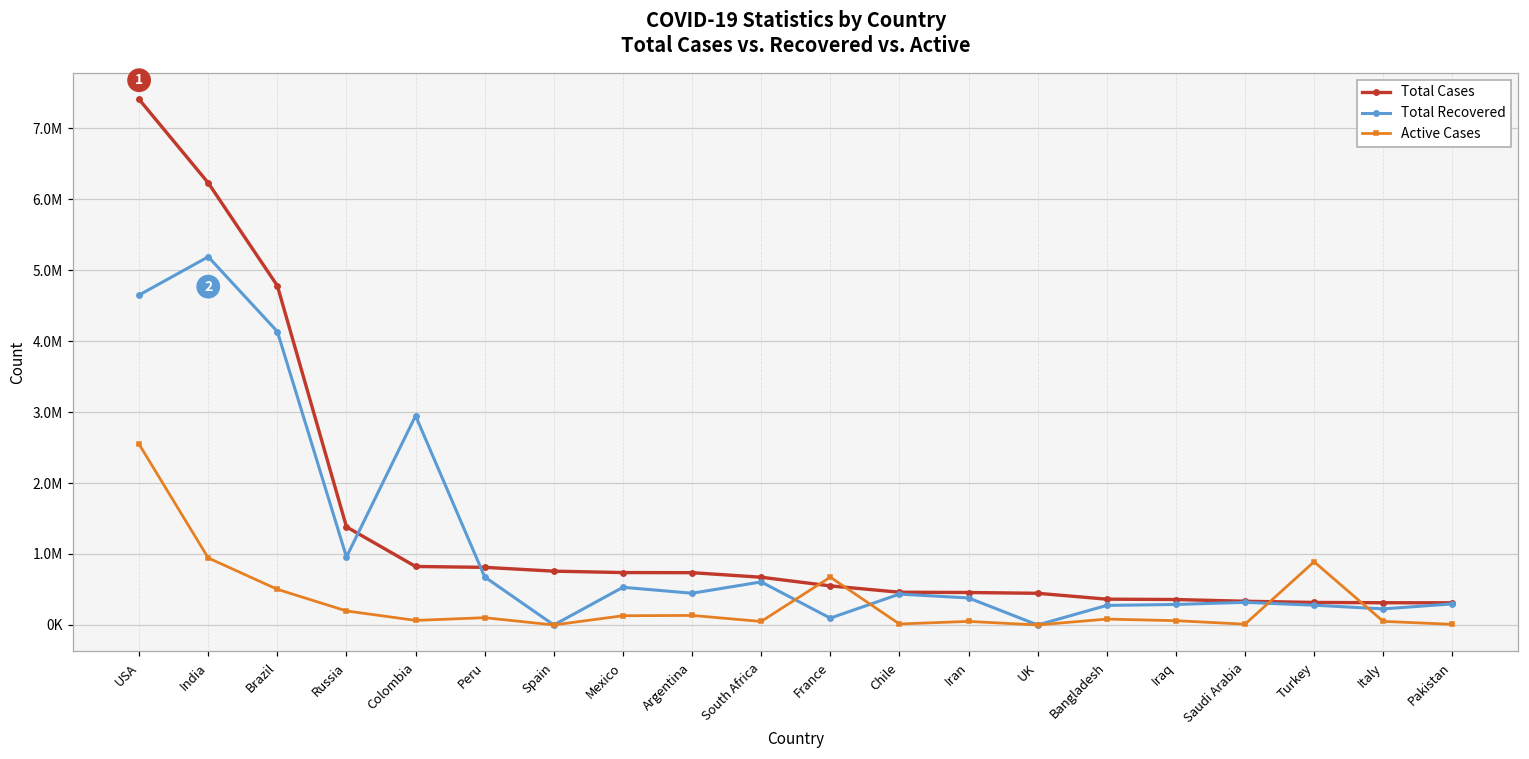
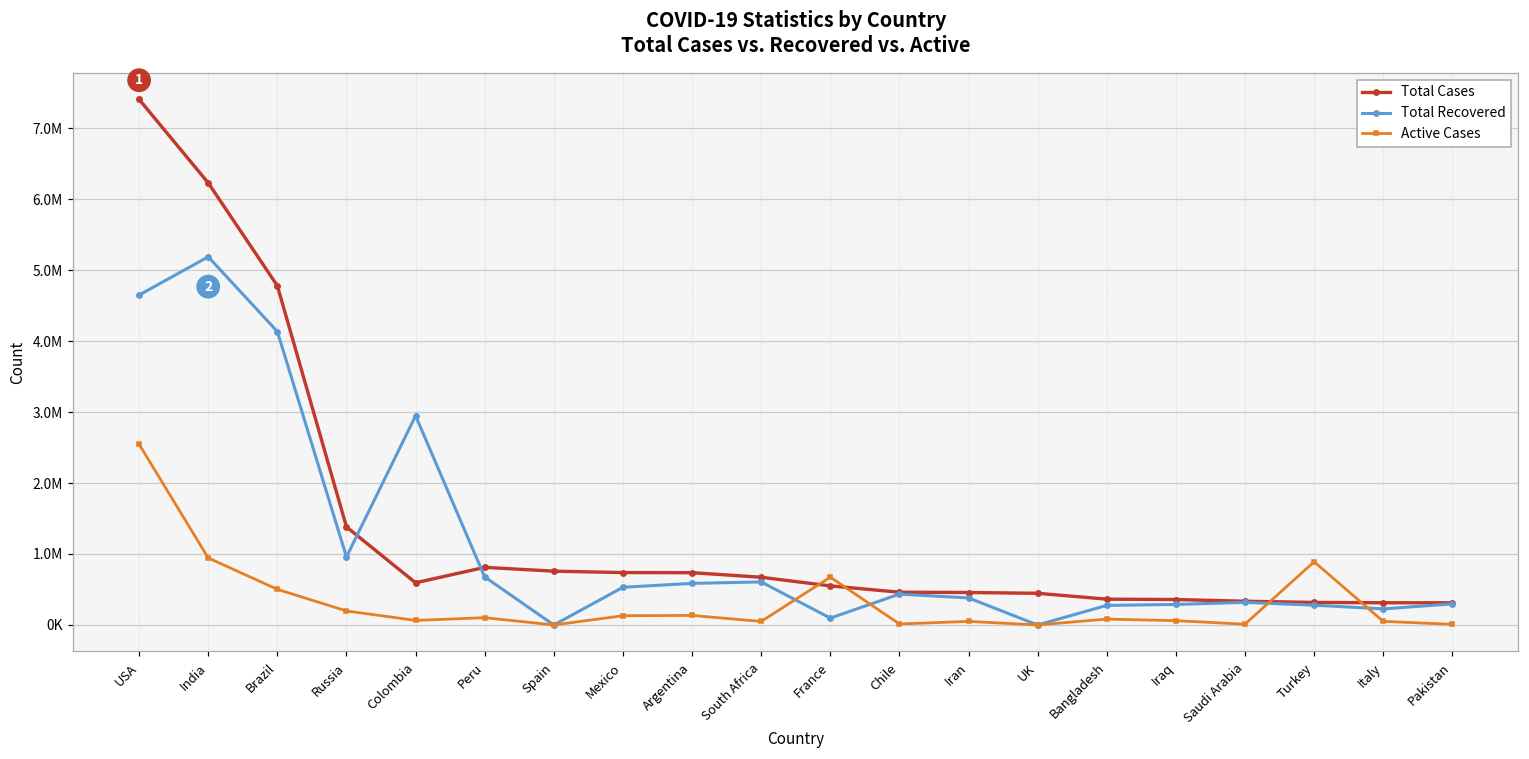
Total Cases, Colombia: 800000 -> 600000
Total Recovered, Argentina: 400000 -> 600000
